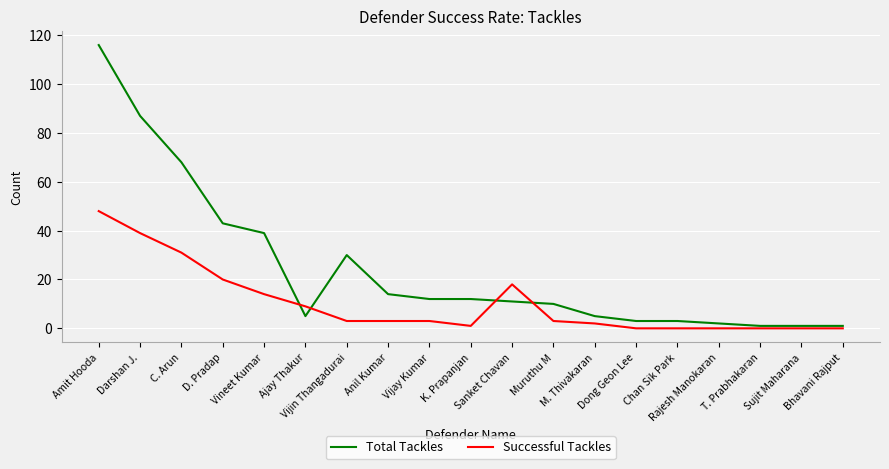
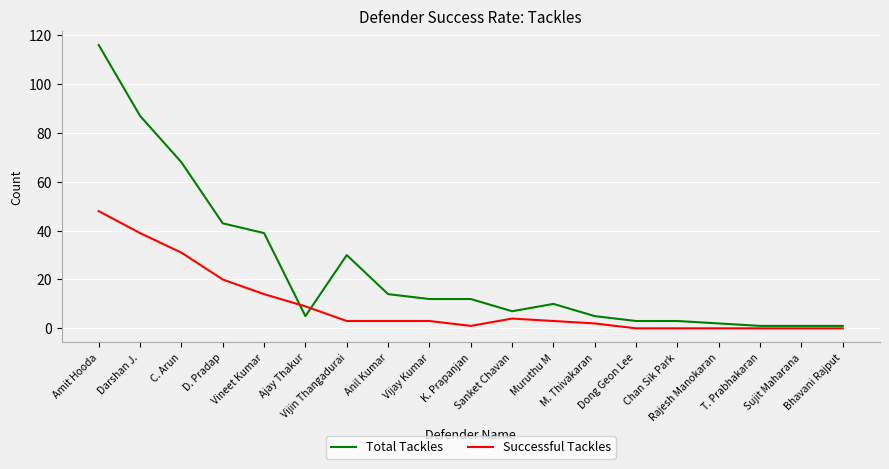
Total Tackles, Sanket Chavan: 11 -> 7
Successful Tackles, Sanket Chavan: 18 -> 4
